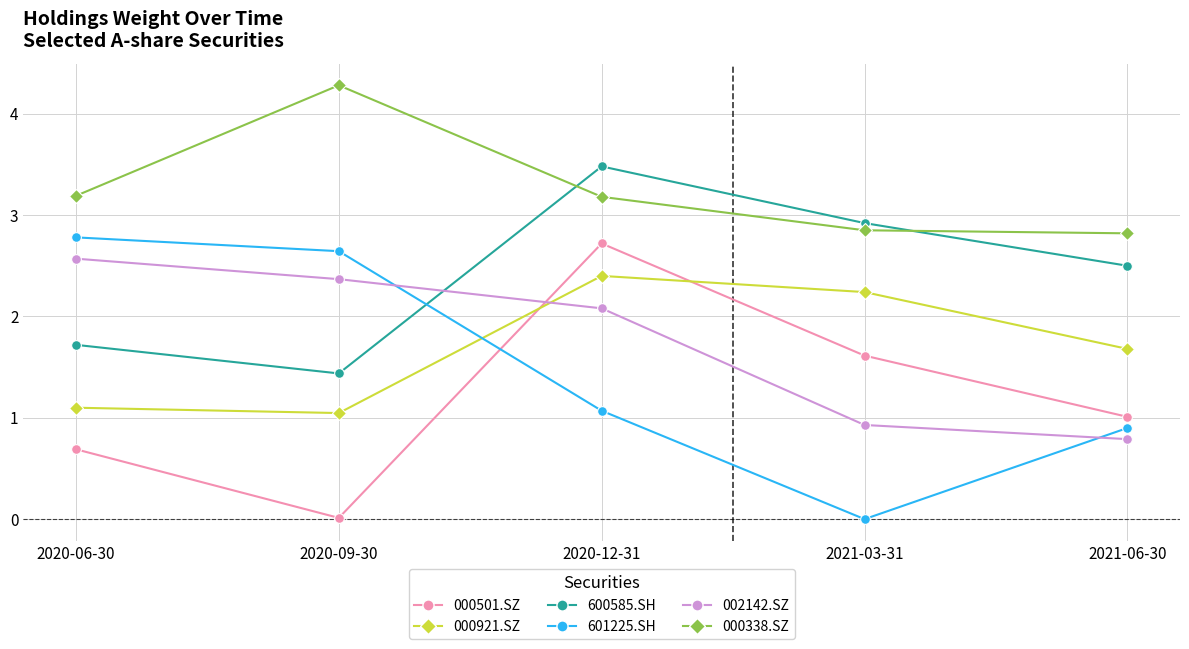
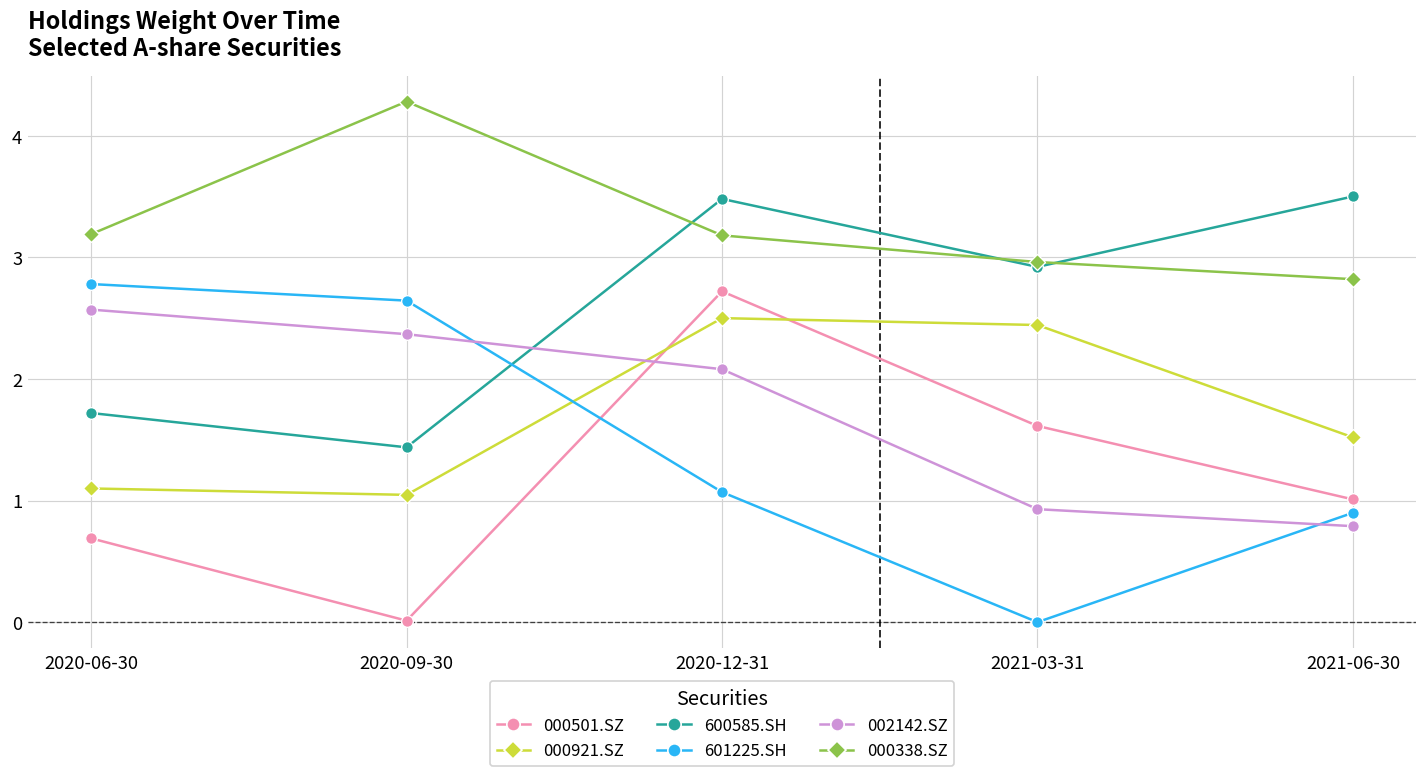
000921.SZ, 2020-12-31: 2.4 -> 2.5
000921.SZ, 2021-03-31: 2.24 -> 2.44
000338.SZ, 2021-03-31: 2.85 -> 2.96
000921.SZ, 2021-06-30: 1.68 -> 1.52
600585.SH, 2021-06-30: 2.5 -> 3.5
